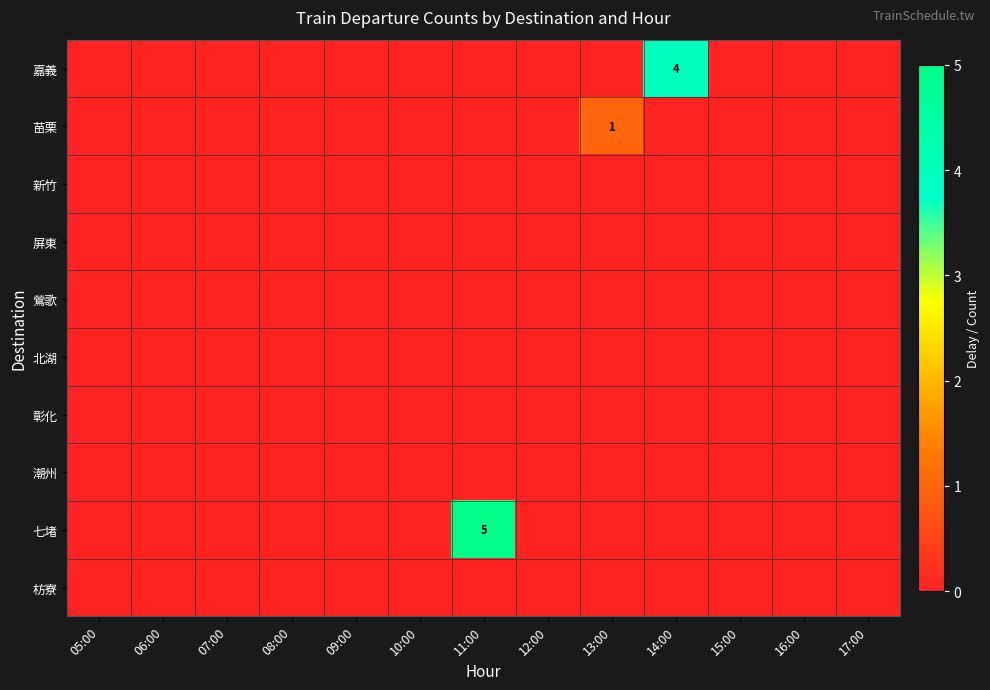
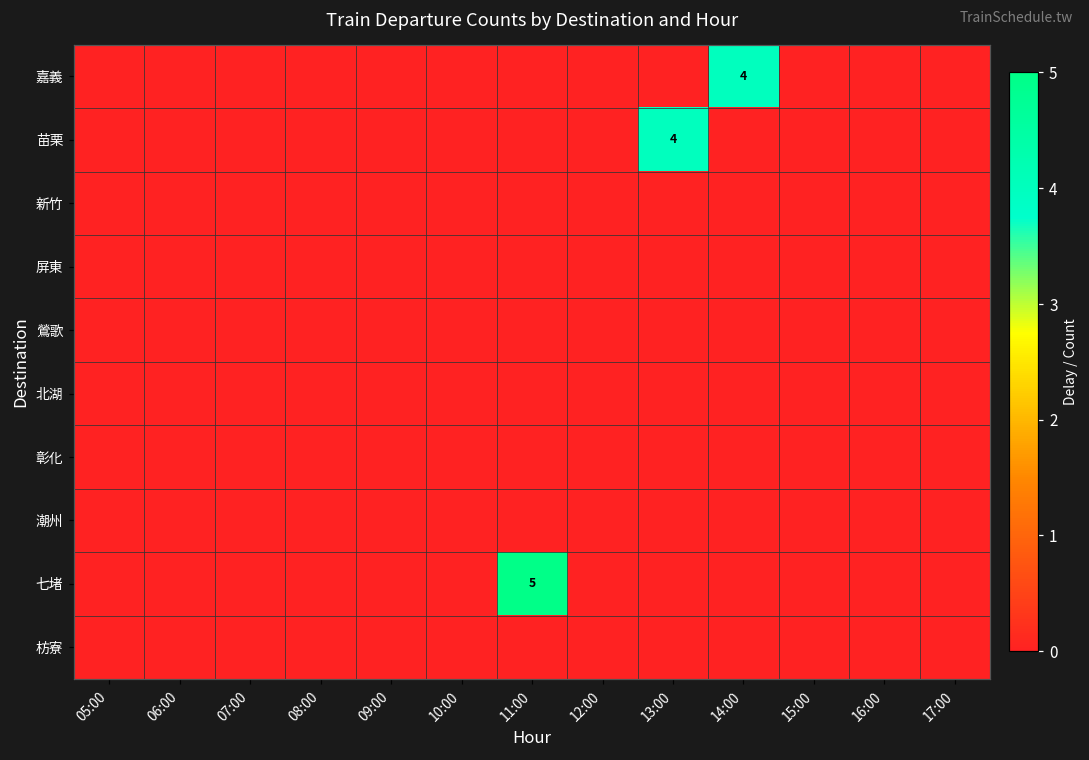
苗栗, 13:00: 1 -> 4
